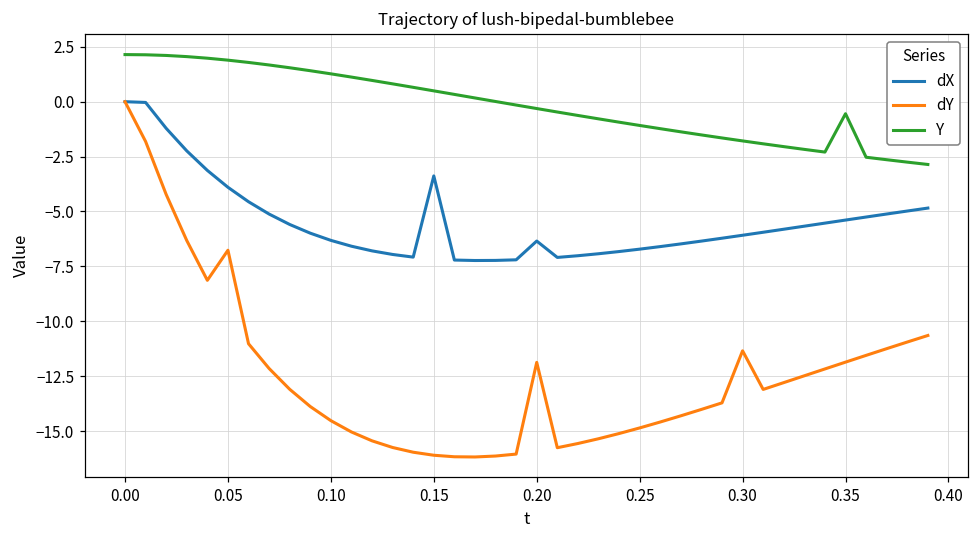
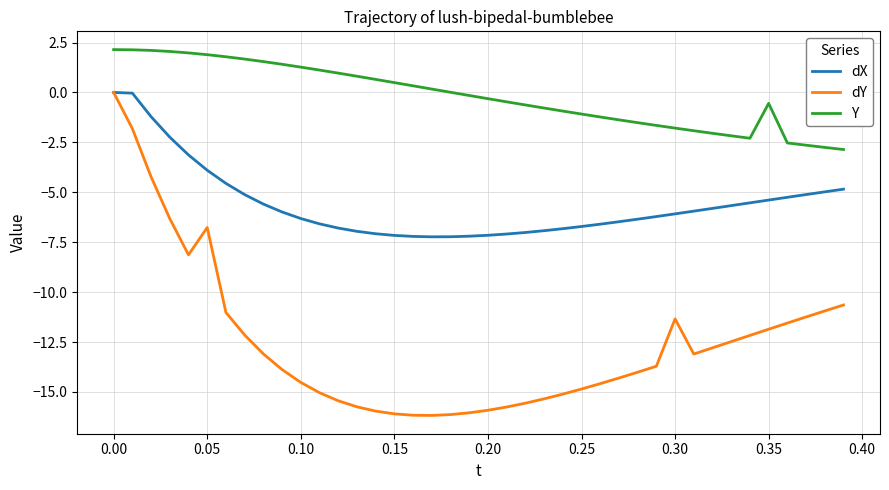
dX, 0.15: -3.4 -> -7.2
dX, 0.20: -6.3 -> -7.2
dY, 0.20: -11.9 -> -15.9
